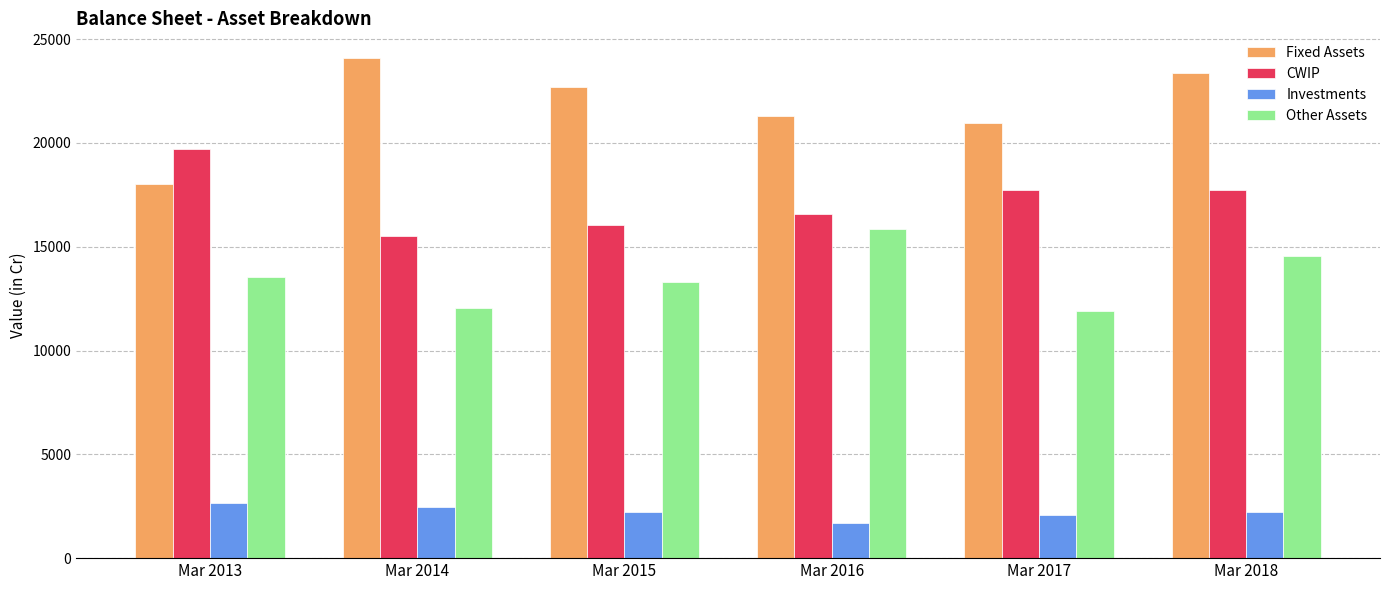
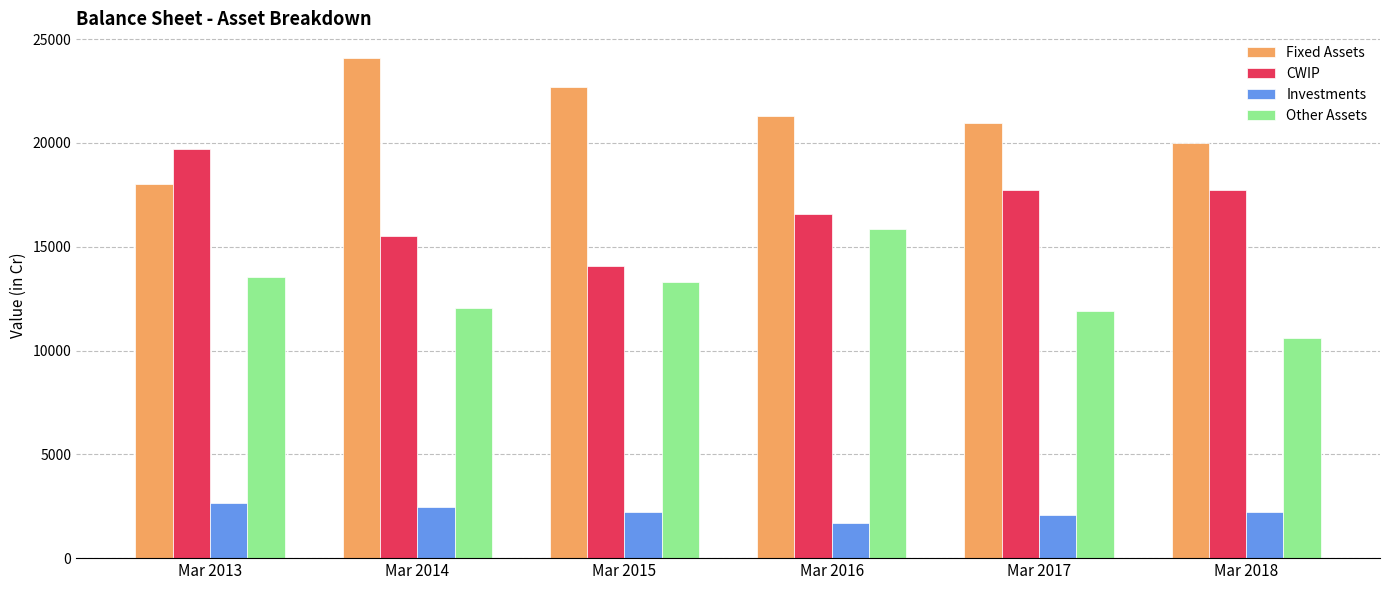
CWIP, Mar 2015: 16100 -> 14100
Fixed Assets, Mar 2018: 23400 -> 20000
Other Assets, Mar 2018: 14500 -> 10600
